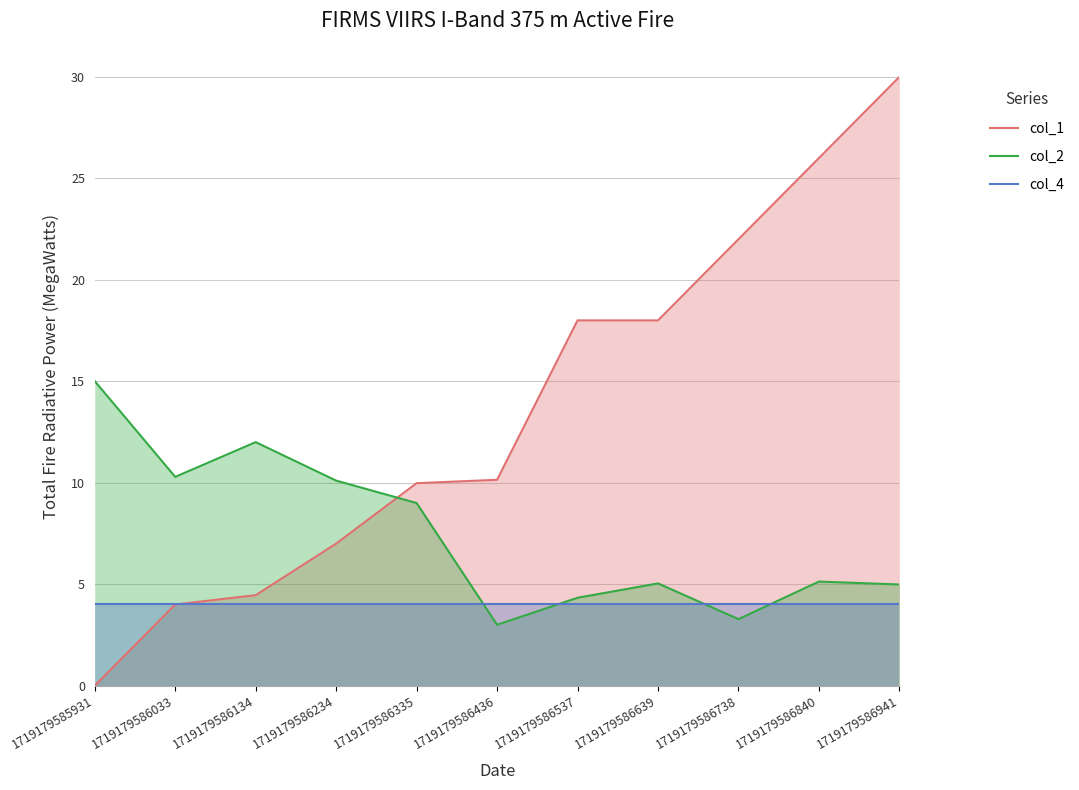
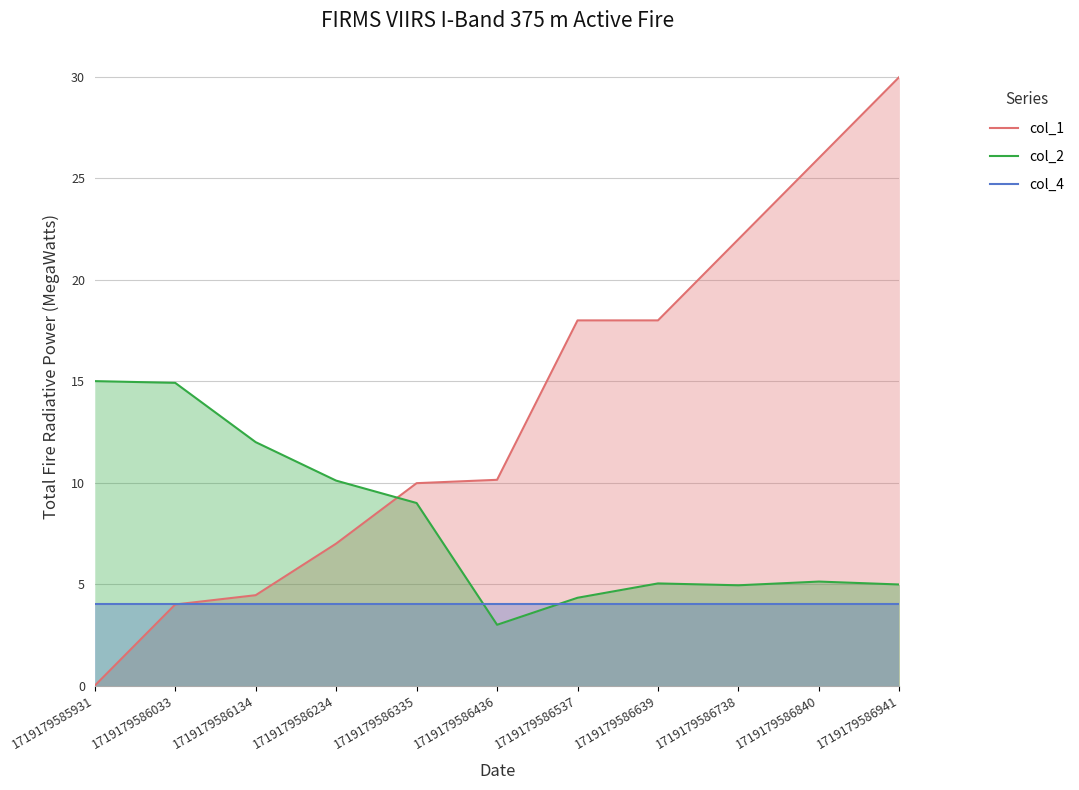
col_2, 1719179586033: 10.3 -> 14.9
col_2, 1719179586738: 3.3 -> 4.9
